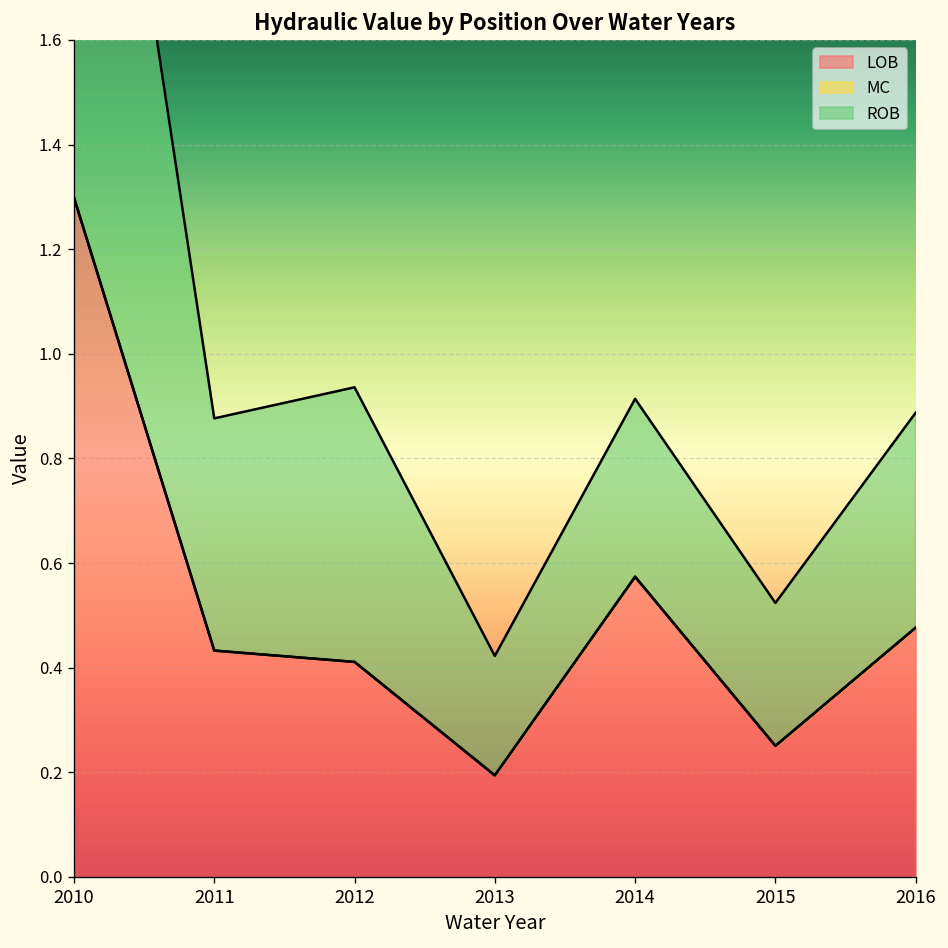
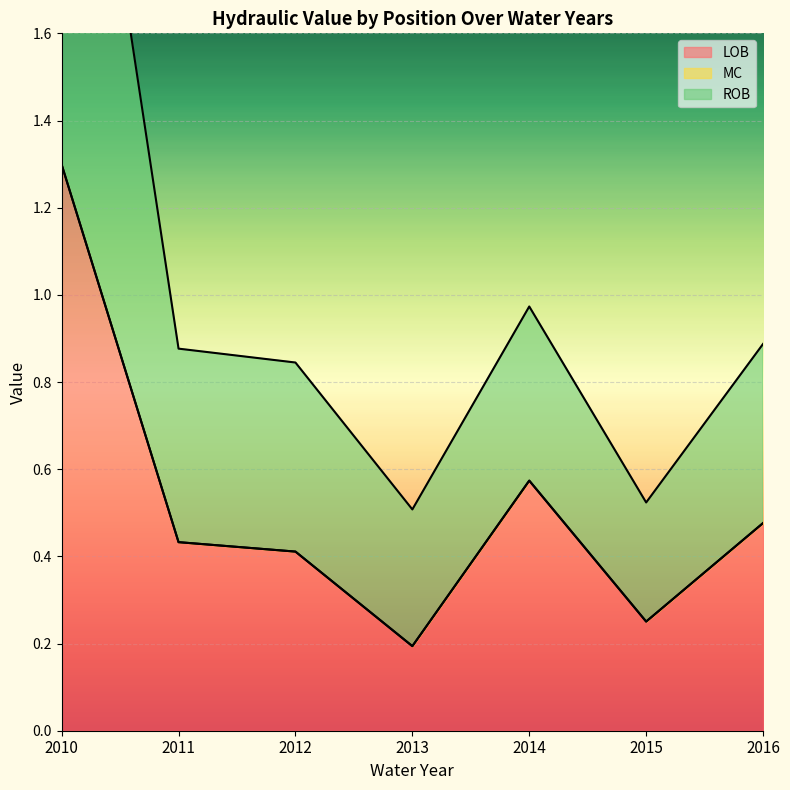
ROB, 2012: 0.52 -> 0.43
ROB, 2013: 0.23 -> 0.31
ROB, 2014: 0.34 -> 0.40
